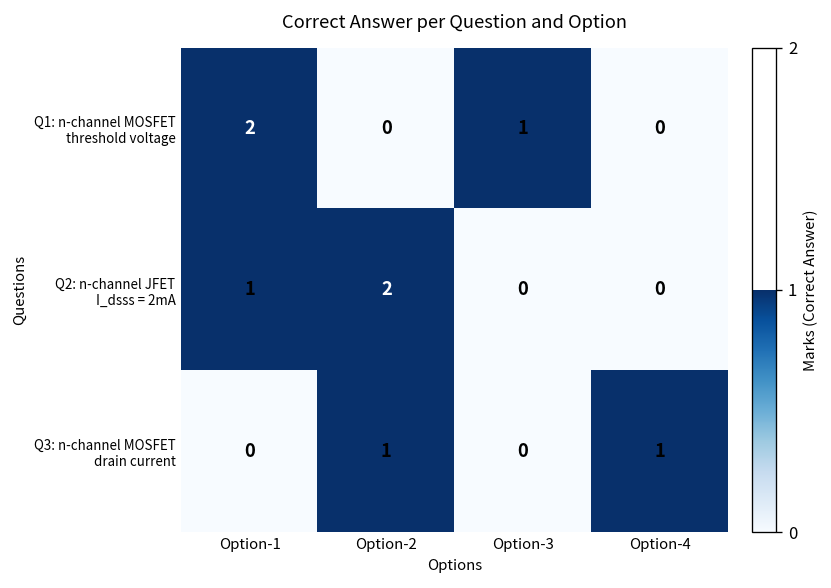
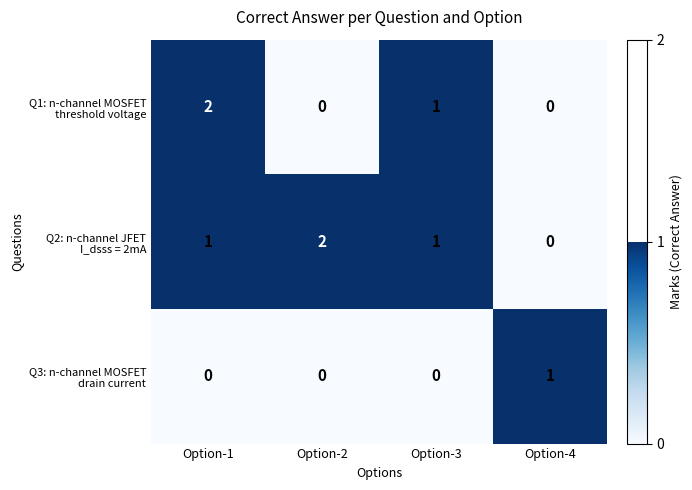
Q2: n-channel JFET I_dsss = 2mA, Option-3: 0 -> 1
Q3: n-channel MOSFET drain current, Option-2: 1 -> 0
